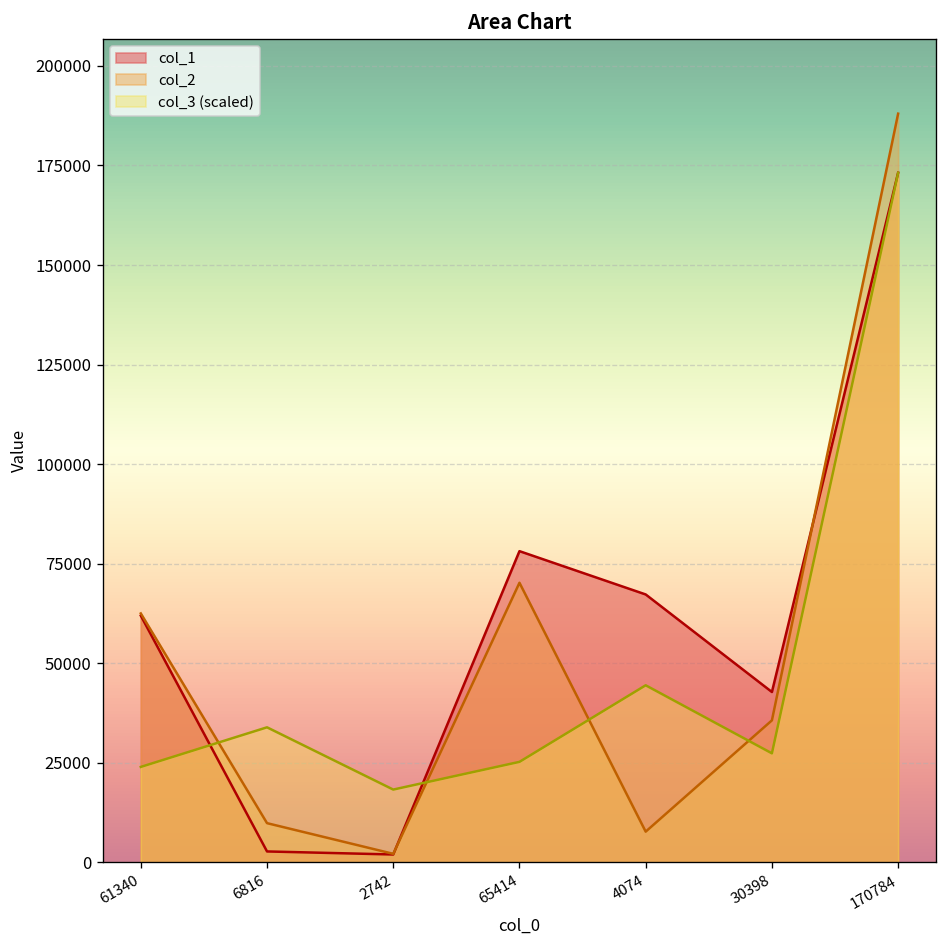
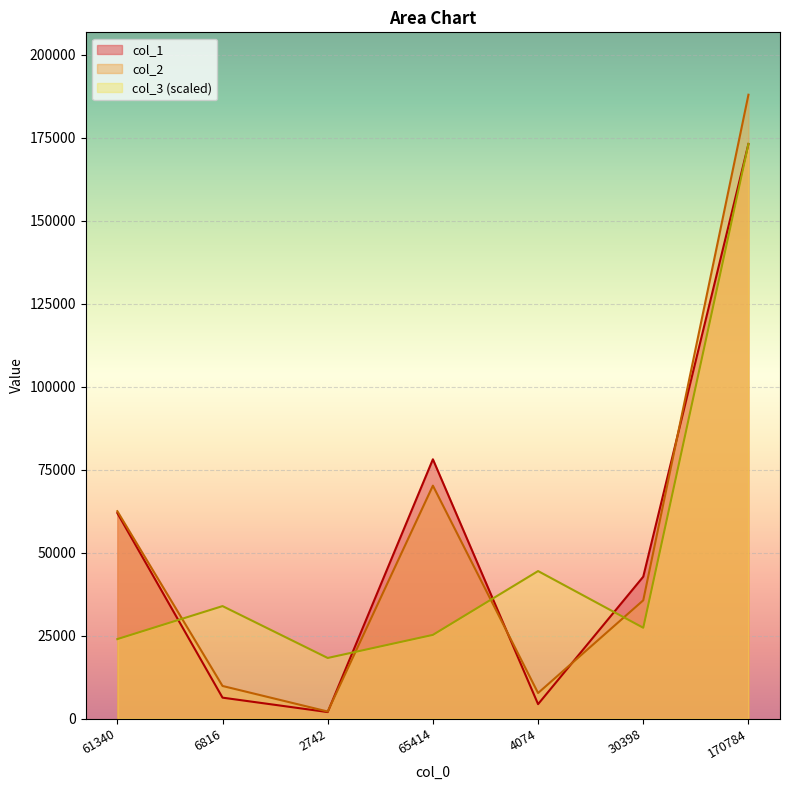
col_1, 6816: 3000 -> 6000
col_1, 4074: 67000 -> 4000
